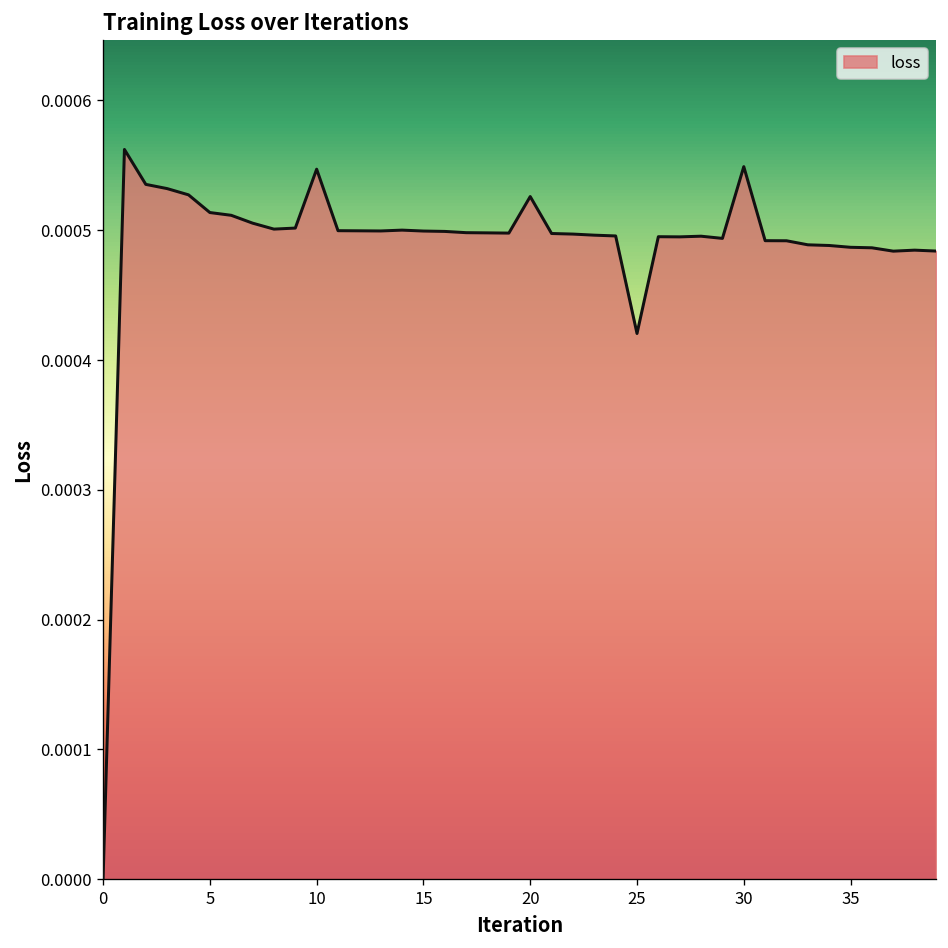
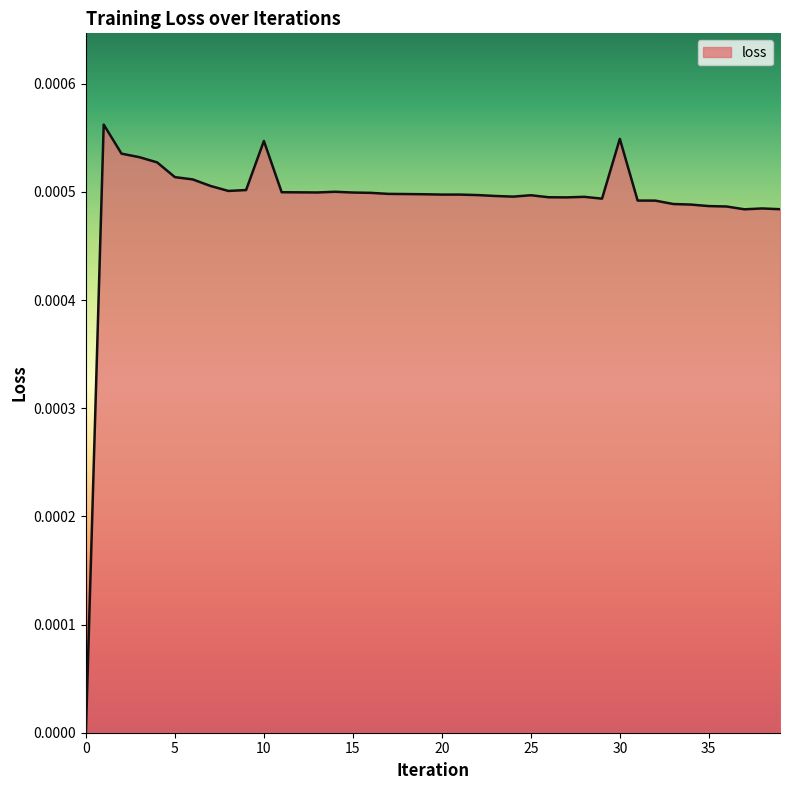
20: 0.000526 -> 0.000497
25: 0.000420 -> 0.000497
